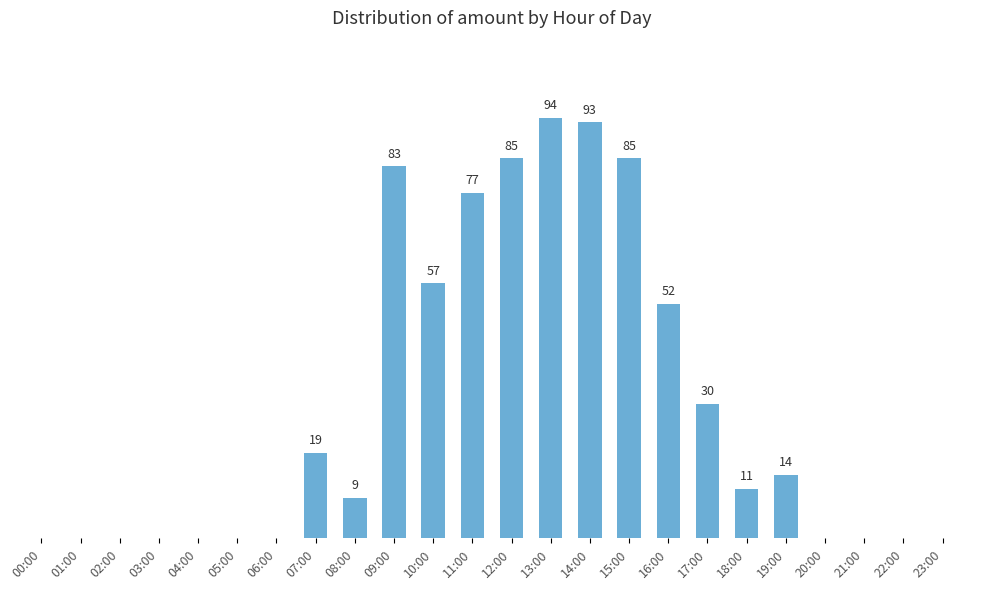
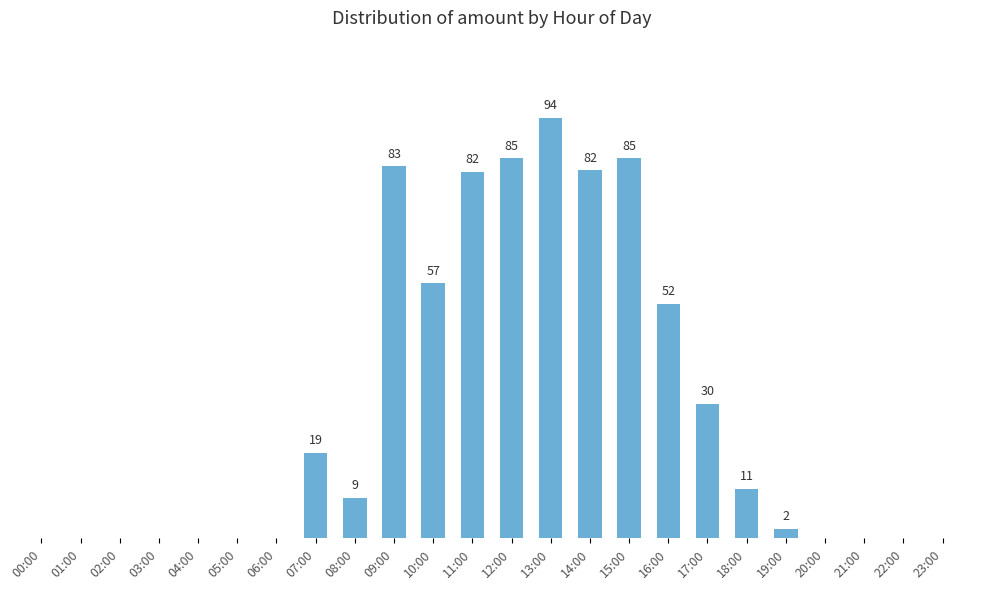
11:00: 77 -> 82
14:00: 93 -> 82
19:00: 14 -> 2
